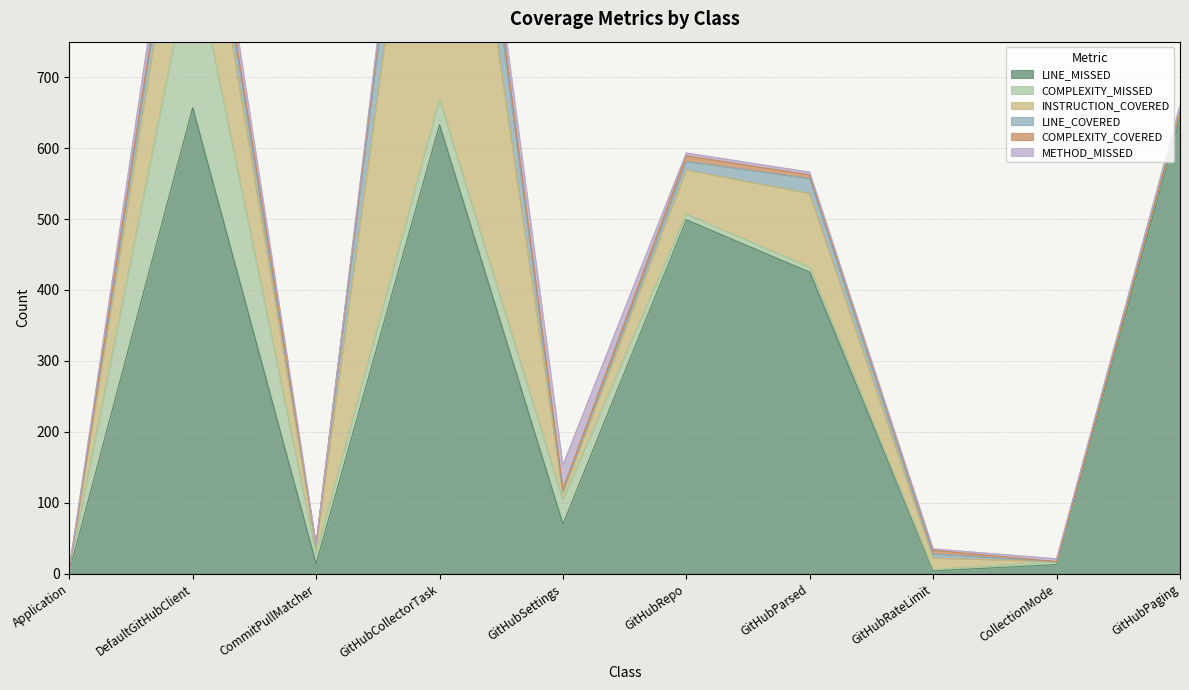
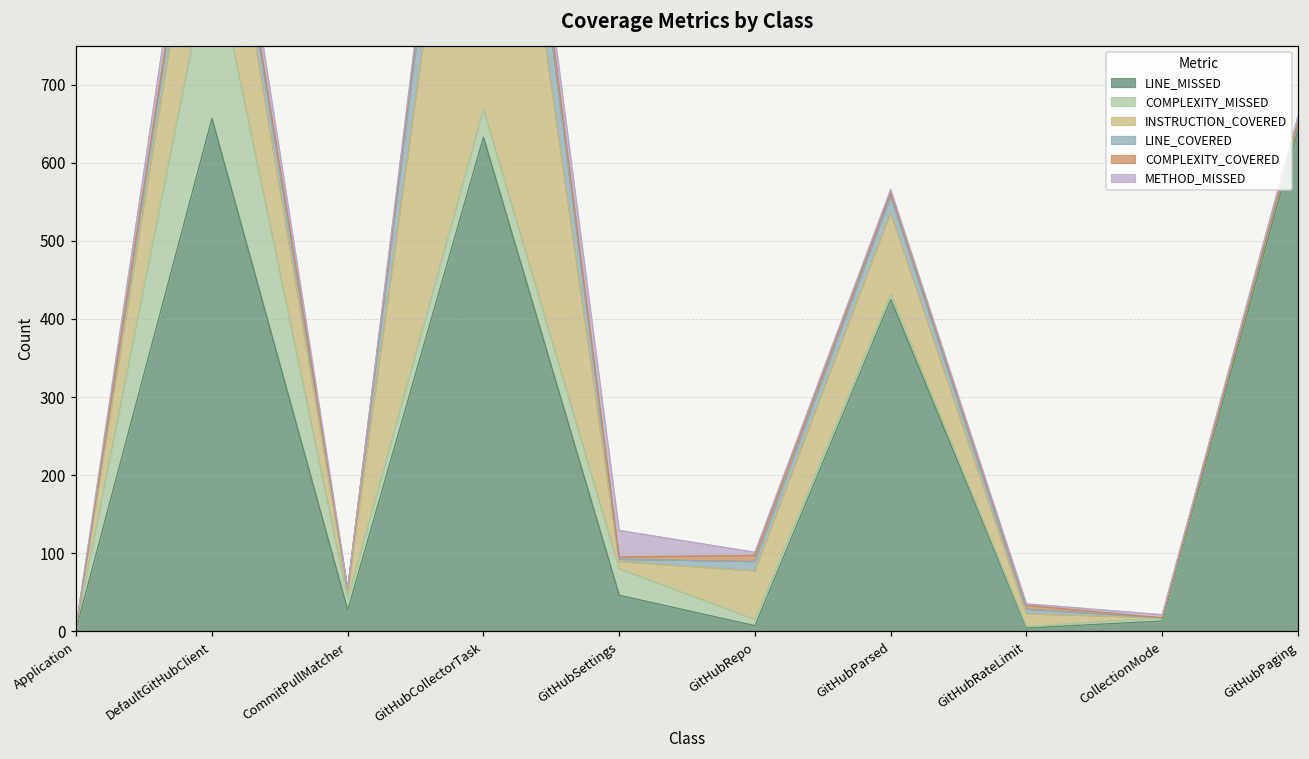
LINE_MISSED, CommitPullMatcher: 10 -> 30
LINE_MISSED, GitHubSettings: 70 -> 50
LINE_MISSED, GitHubRepo: 500 -> 10
